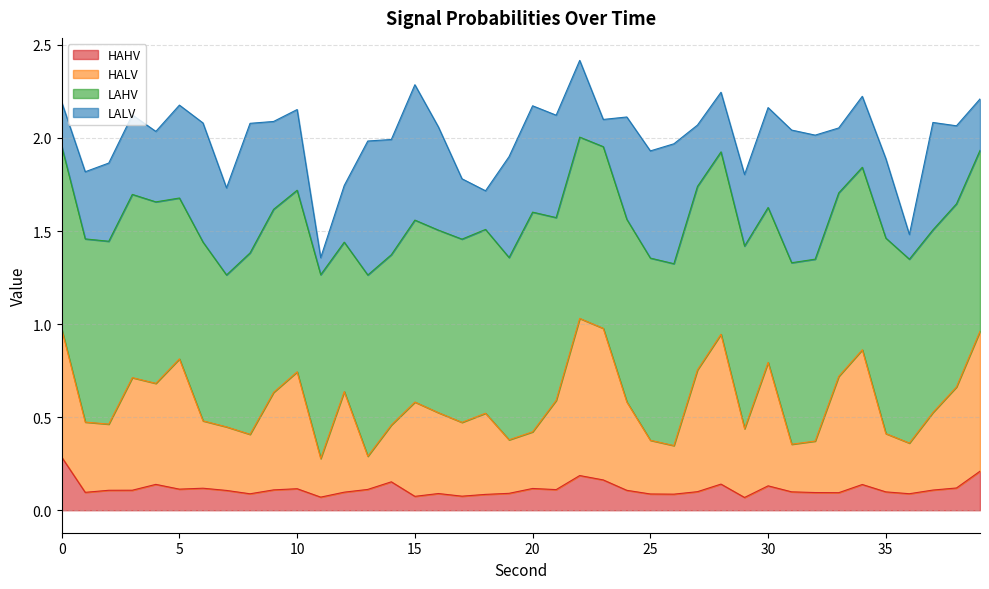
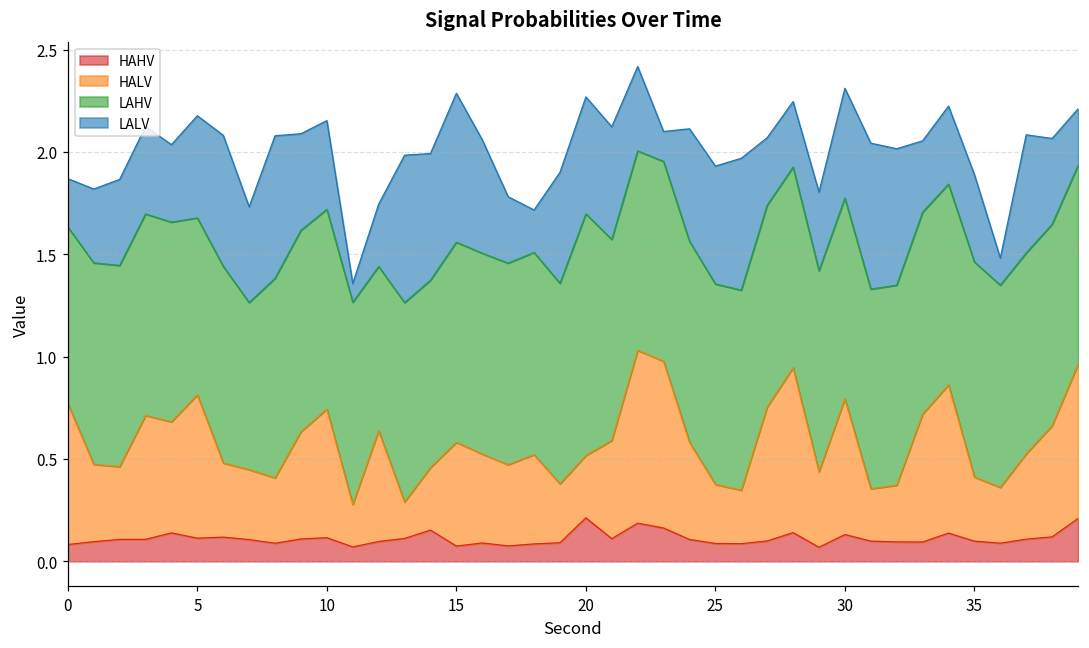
HAHV, 0: 0.29 -> 0.08
LAHV, 0: 0.98 -> 0.86
HAHV, 20: 0.12 -> 0.21
LAHV, 30: 0.83 -> 0.98
